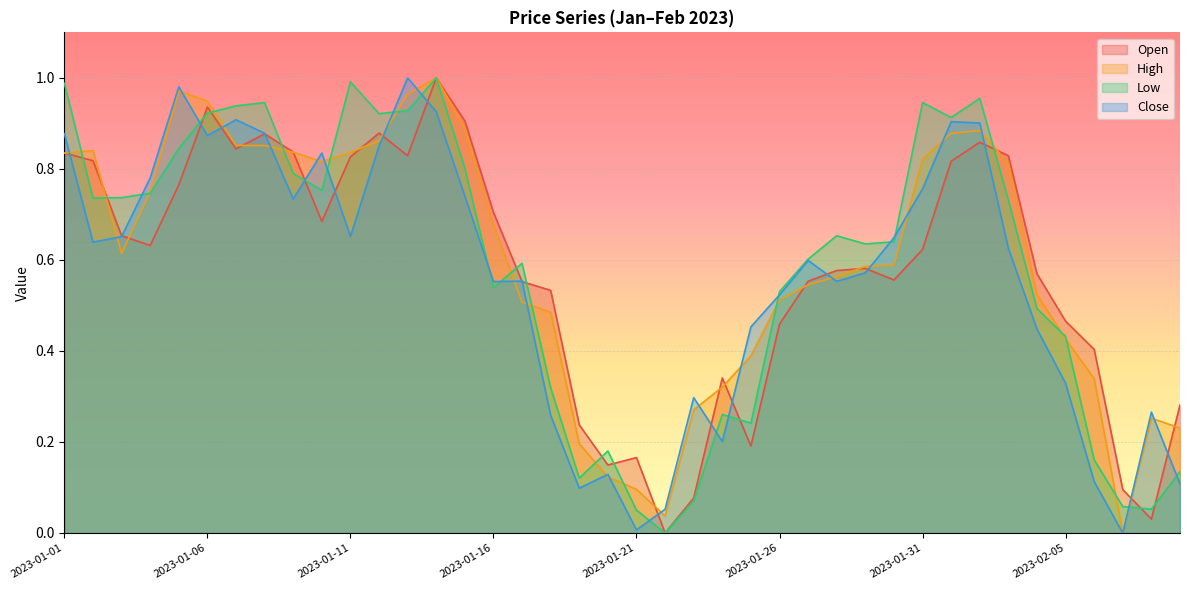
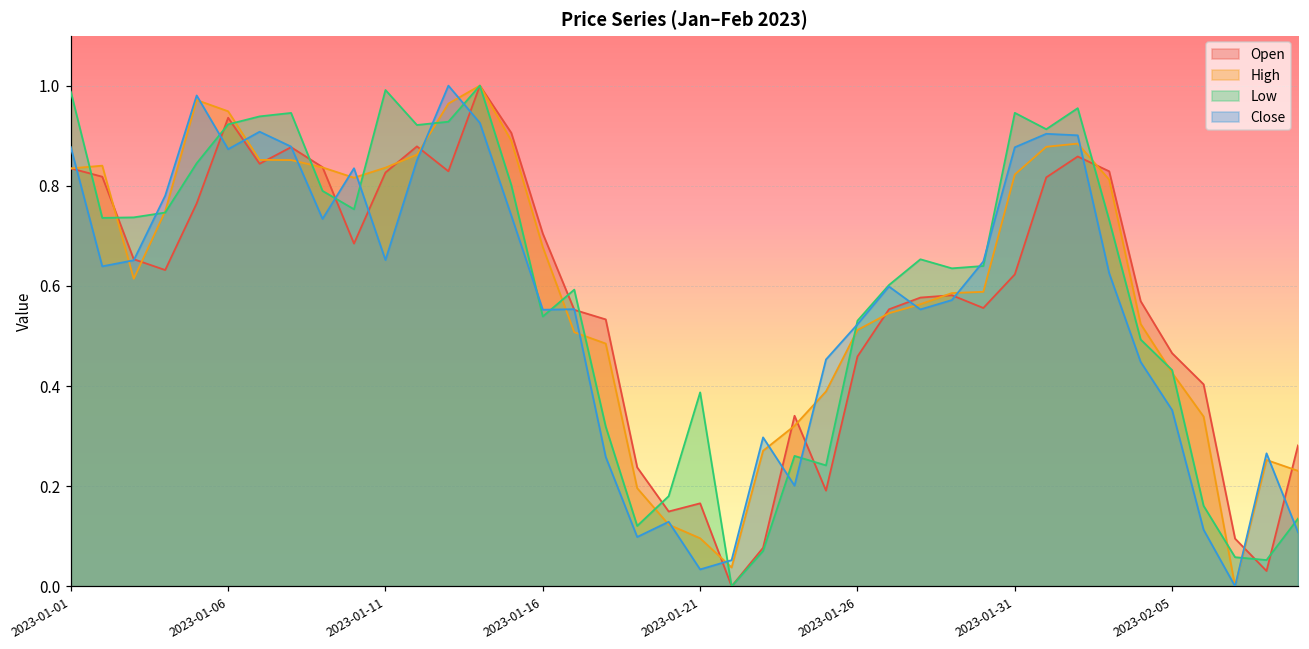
Low, 2023-01-21: 0.05 -> 0.39
Close, 2023-01-21: 0.01 -> 0.03
Close, 2023-01-31: 0.76 -> 0.88
Close, 2023-02-05: 0.33 -> 0.35
